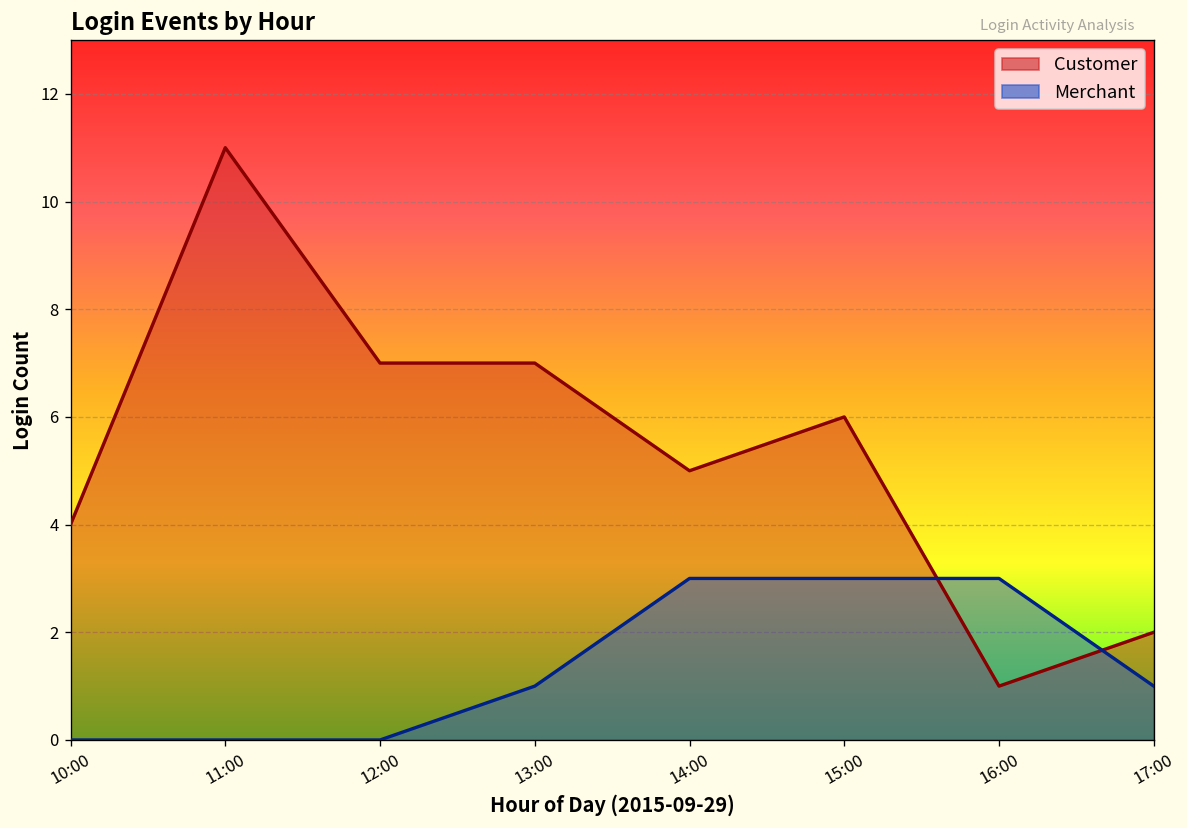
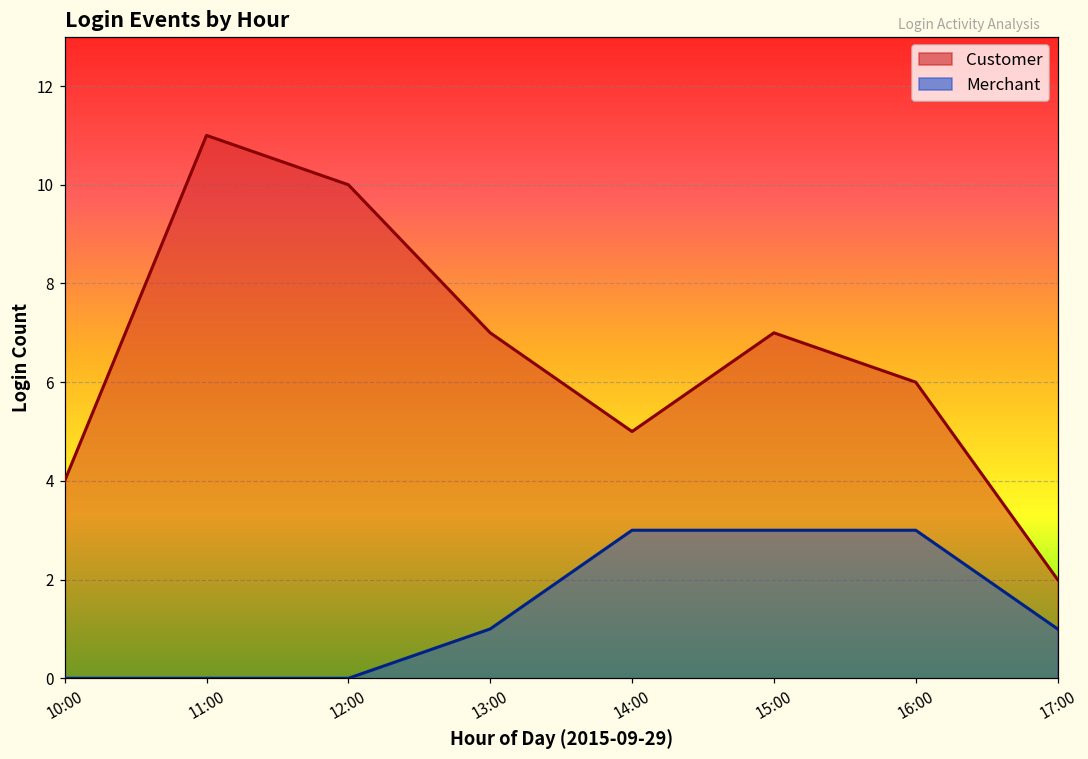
Customer, 12:00: 7 -> 10
Customer, 15:00: 6 -> 7
Customer, 16:00: 1 -> 6
